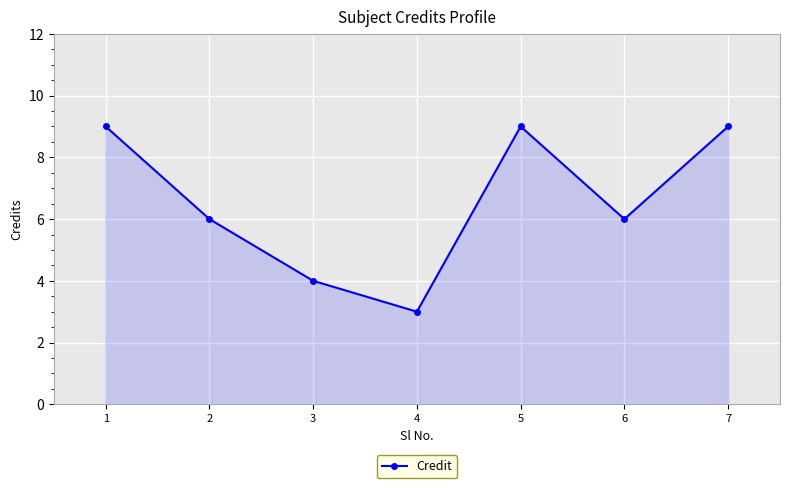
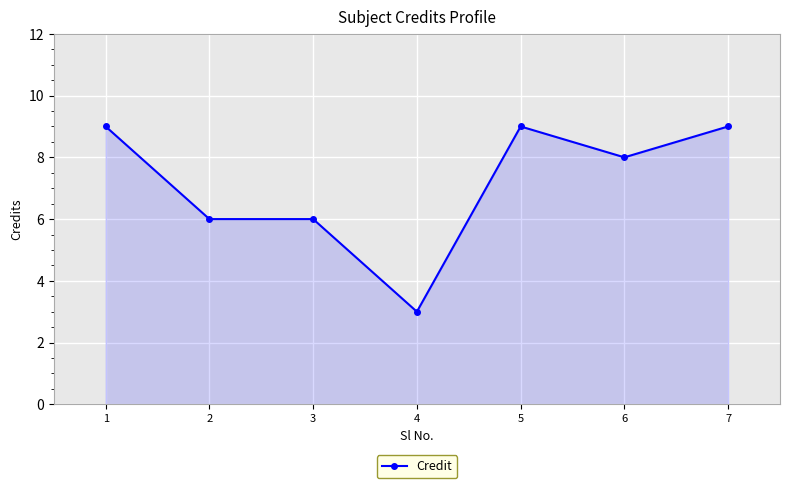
3: 4 -> 6
6: 6 -> 8
